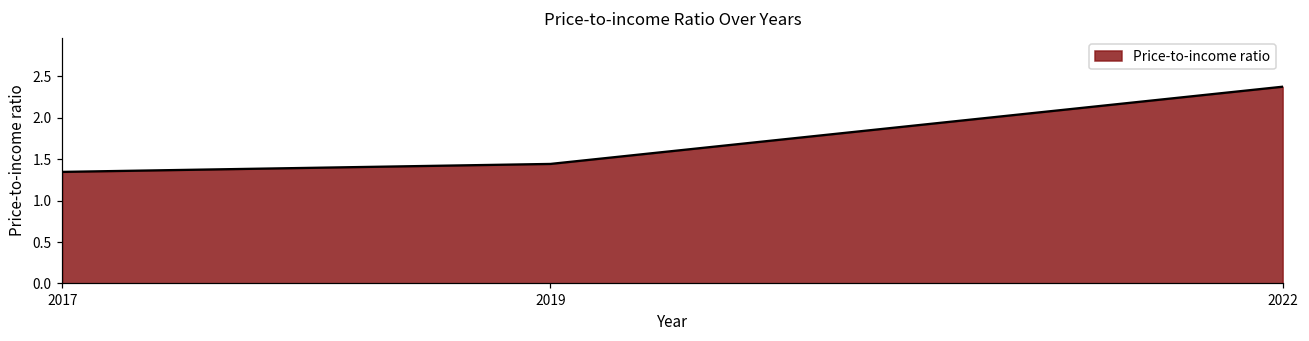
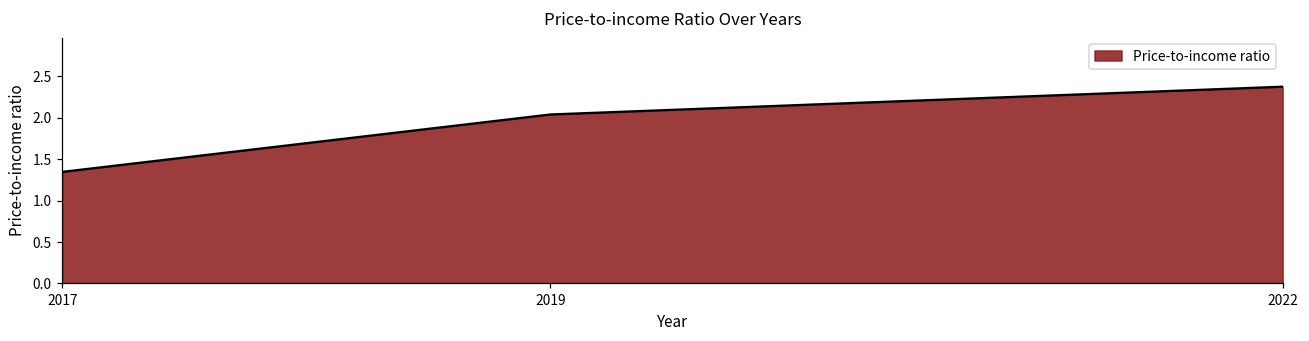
2019: 1.4 -> 2.0
